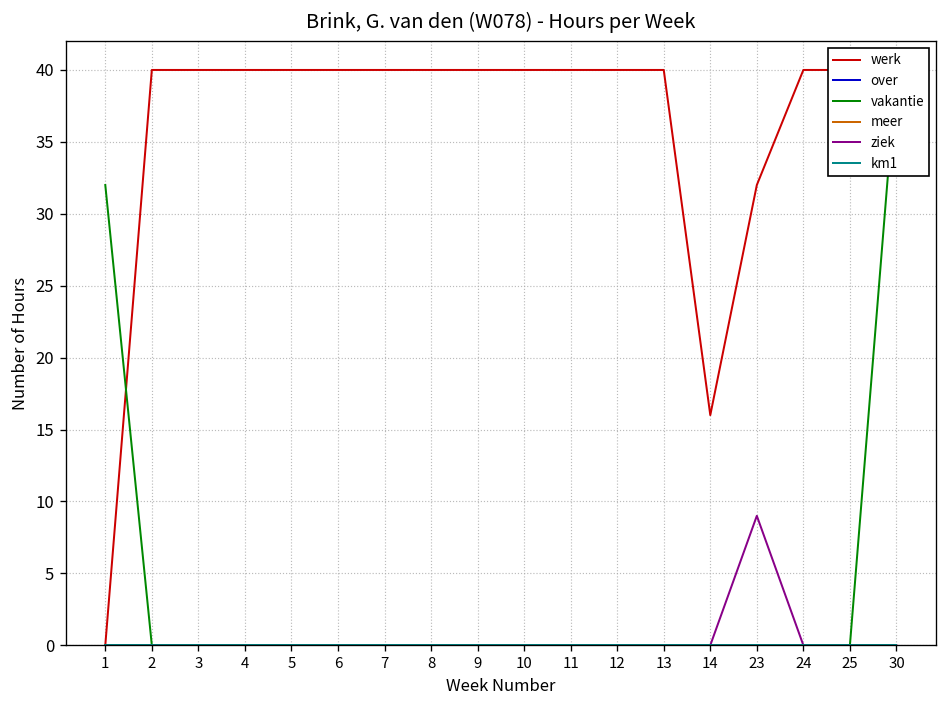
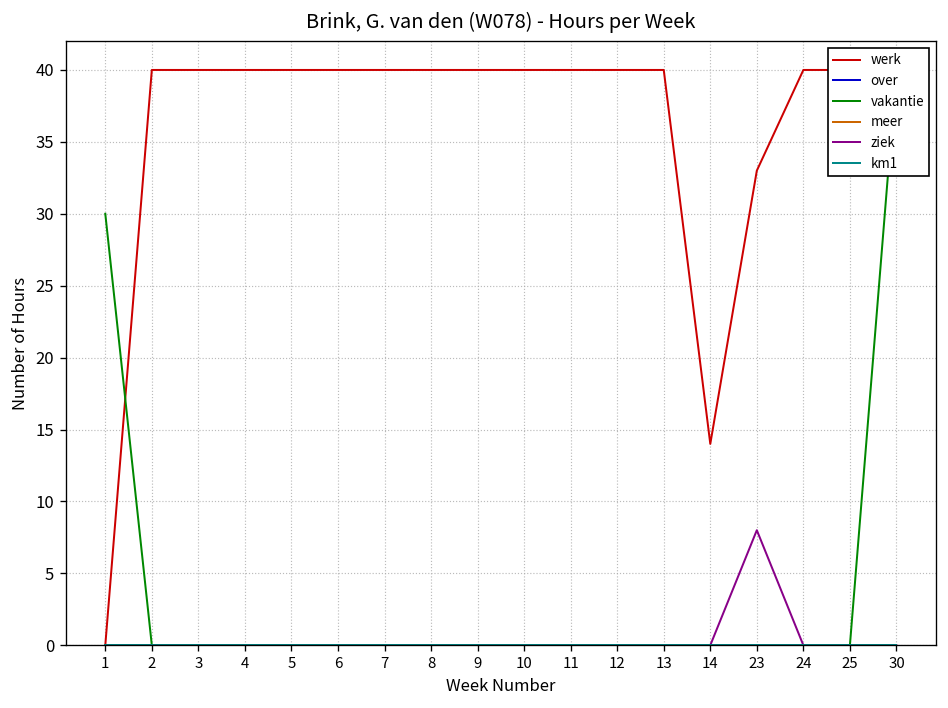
vakantie, 1: 32 -> 30
werk, 14: 16 -> 14
werk, 23: 32 -> 33
ziek, 23: 9 -> 8
